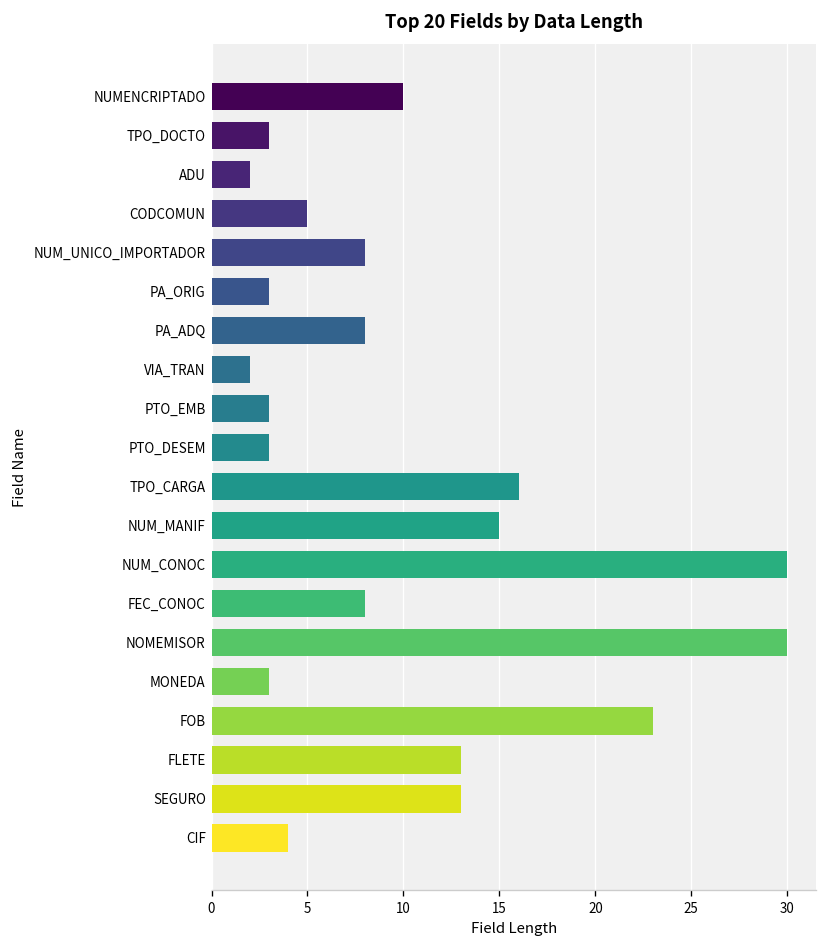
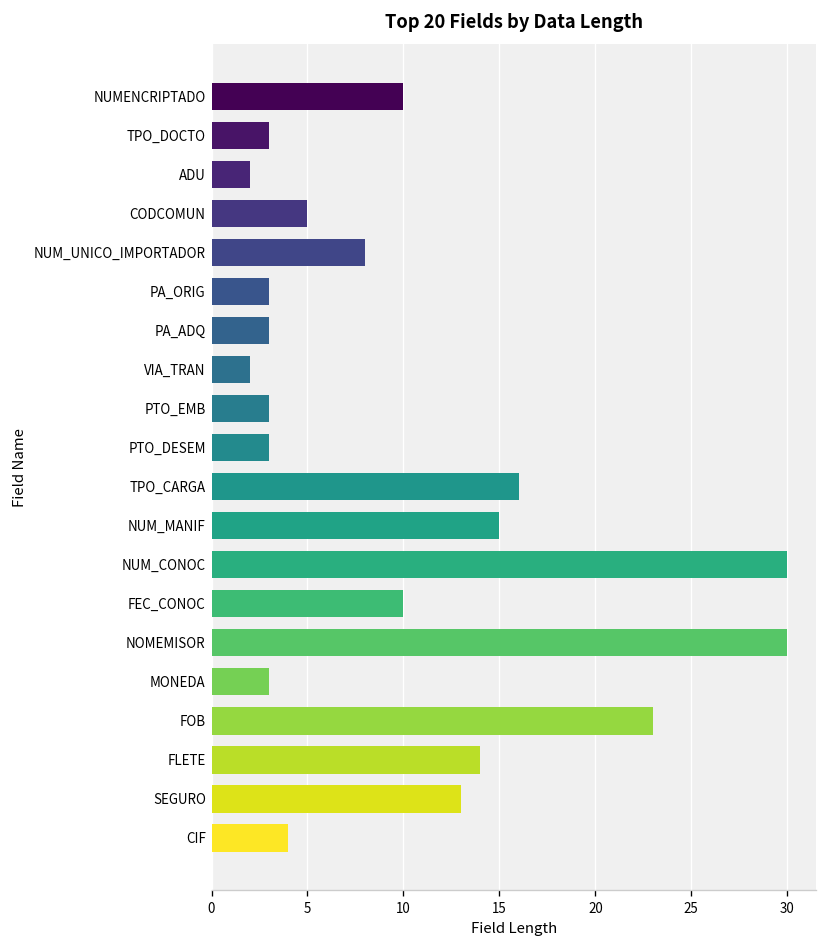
PA_ADQ: 8 -> 3
FEC_CONOC: 8 -> 10
FLETE: 13 -> 14
